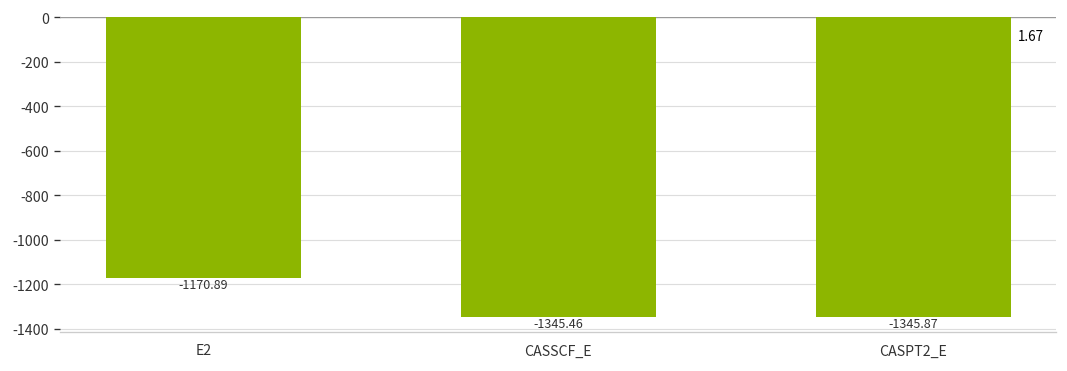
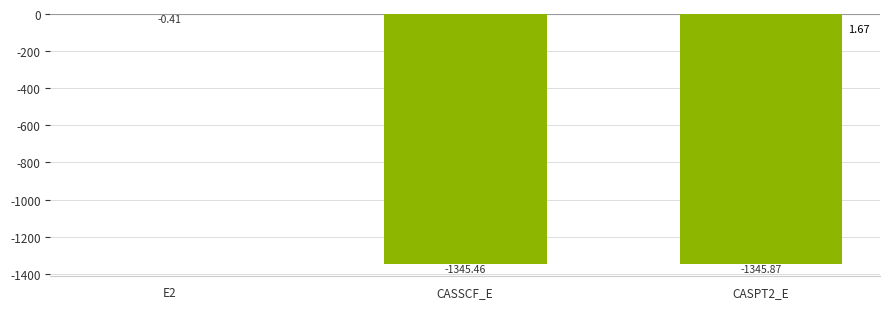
E2: -1170.89 -> -0.41
